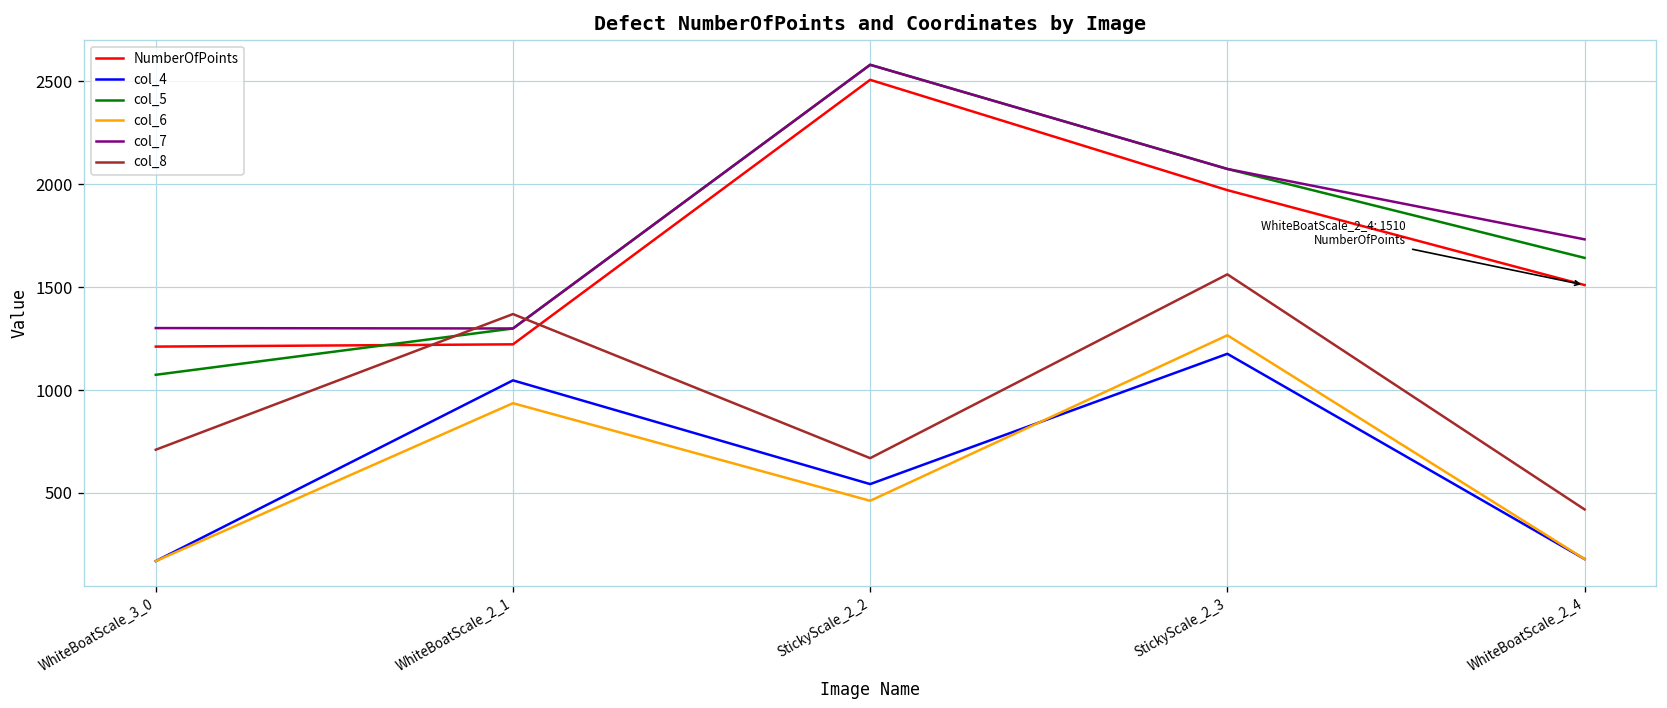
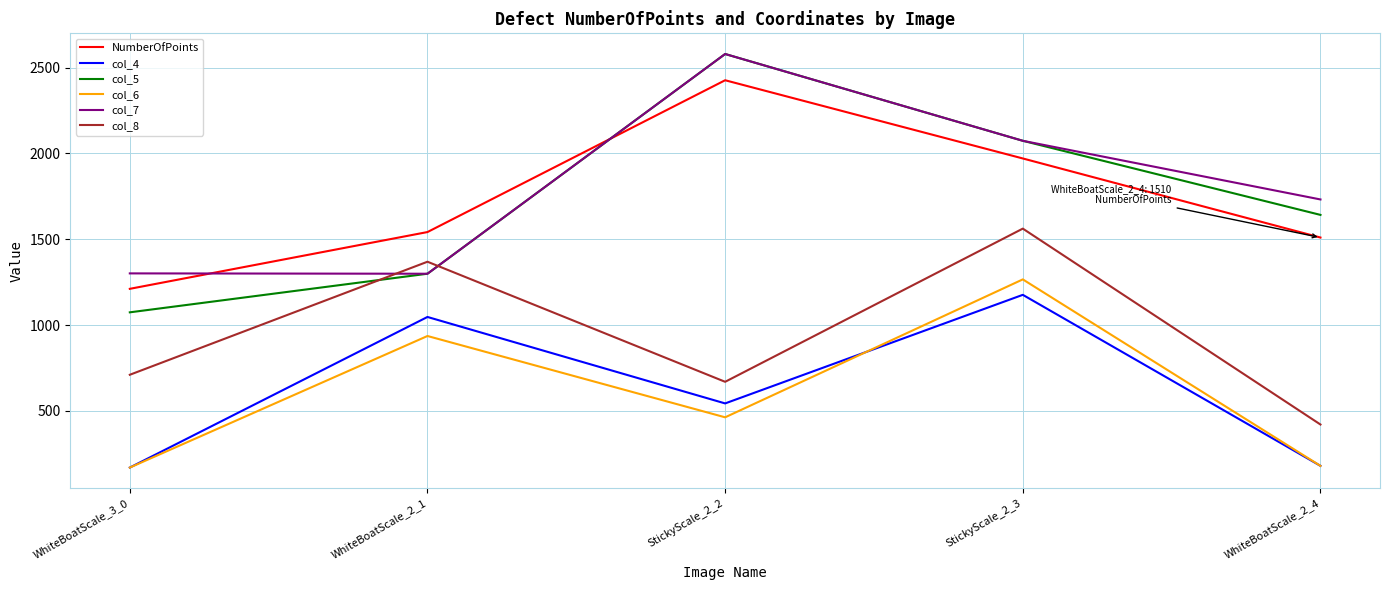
NumberOfPoints, WhiteBoatScale_2_1: 1220 -> 1540
NumberOfPoints, StickyScale_2_2: 2510 -> 2430
